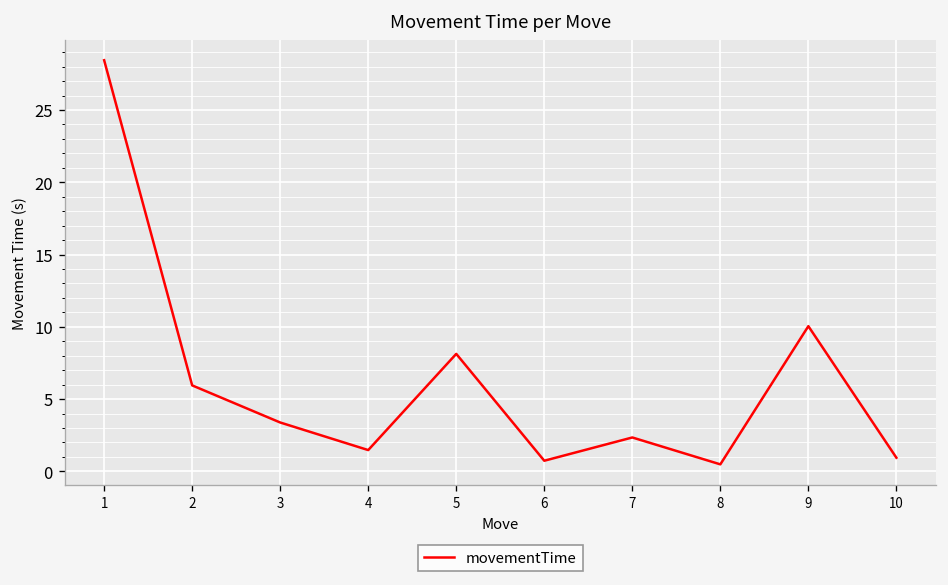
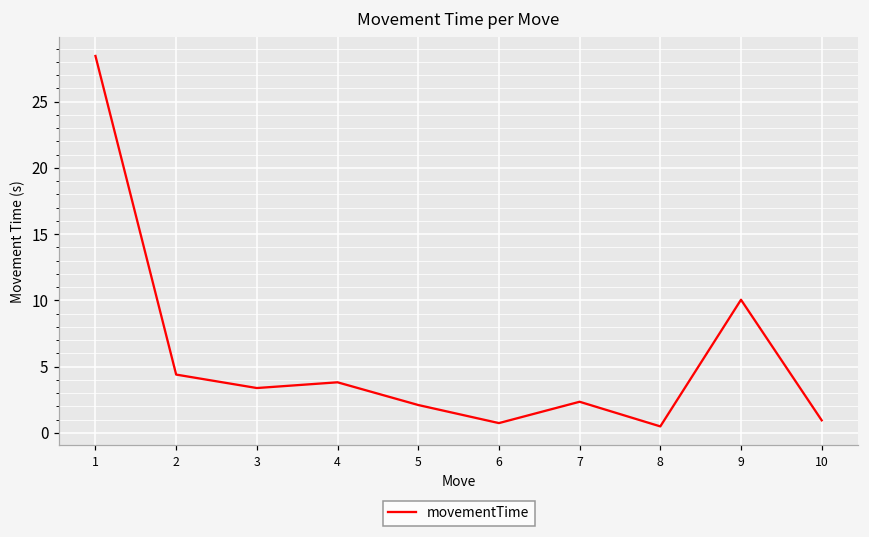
2: 5.9 -> 4.4
4: 1.5 -> 3.8
5: 8.1 -> 2.1
